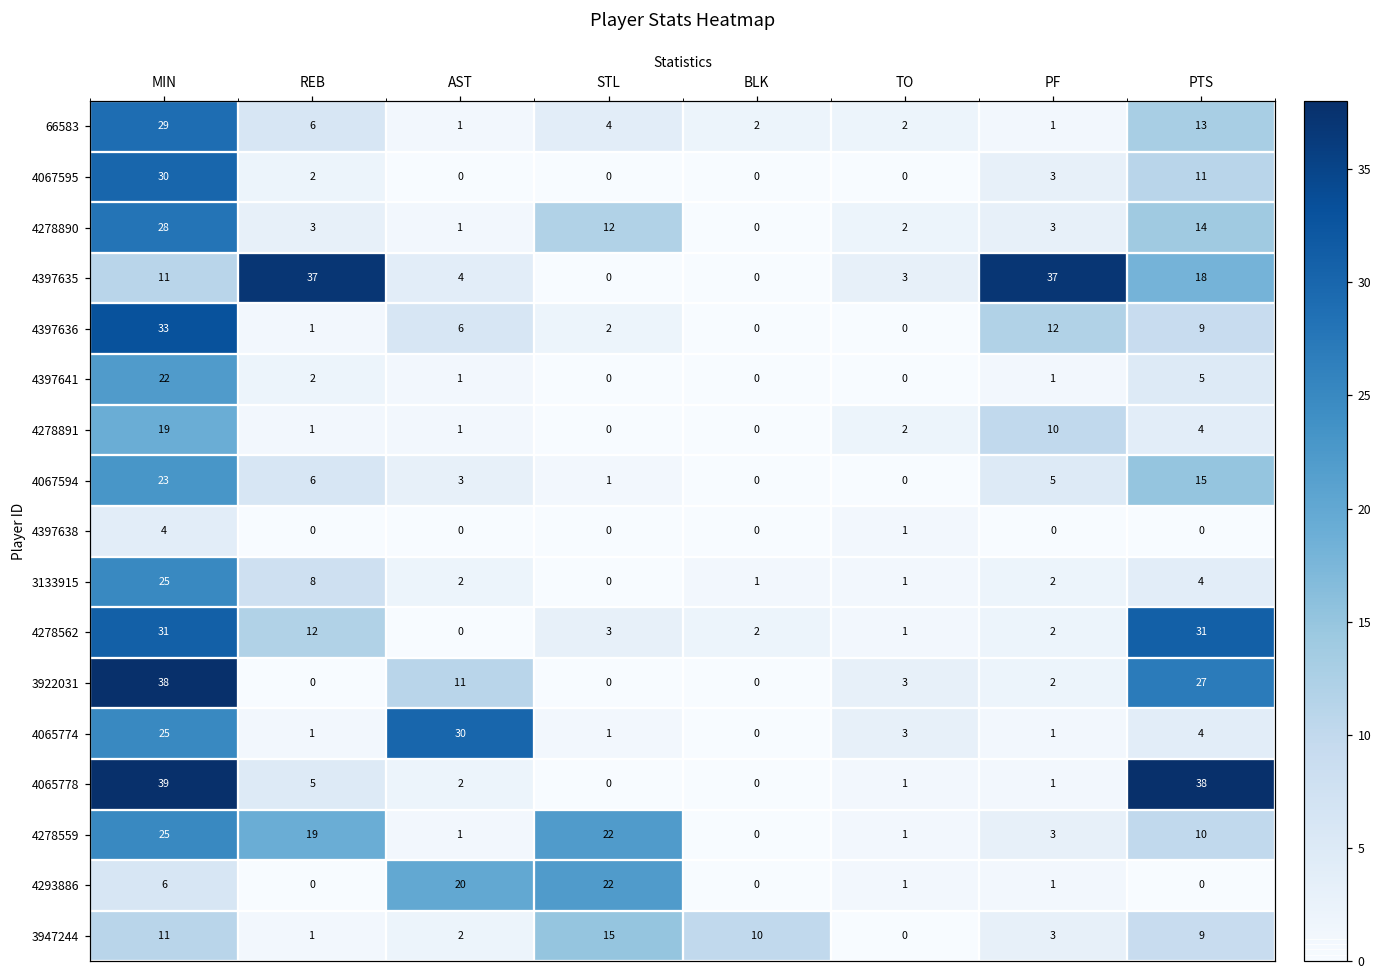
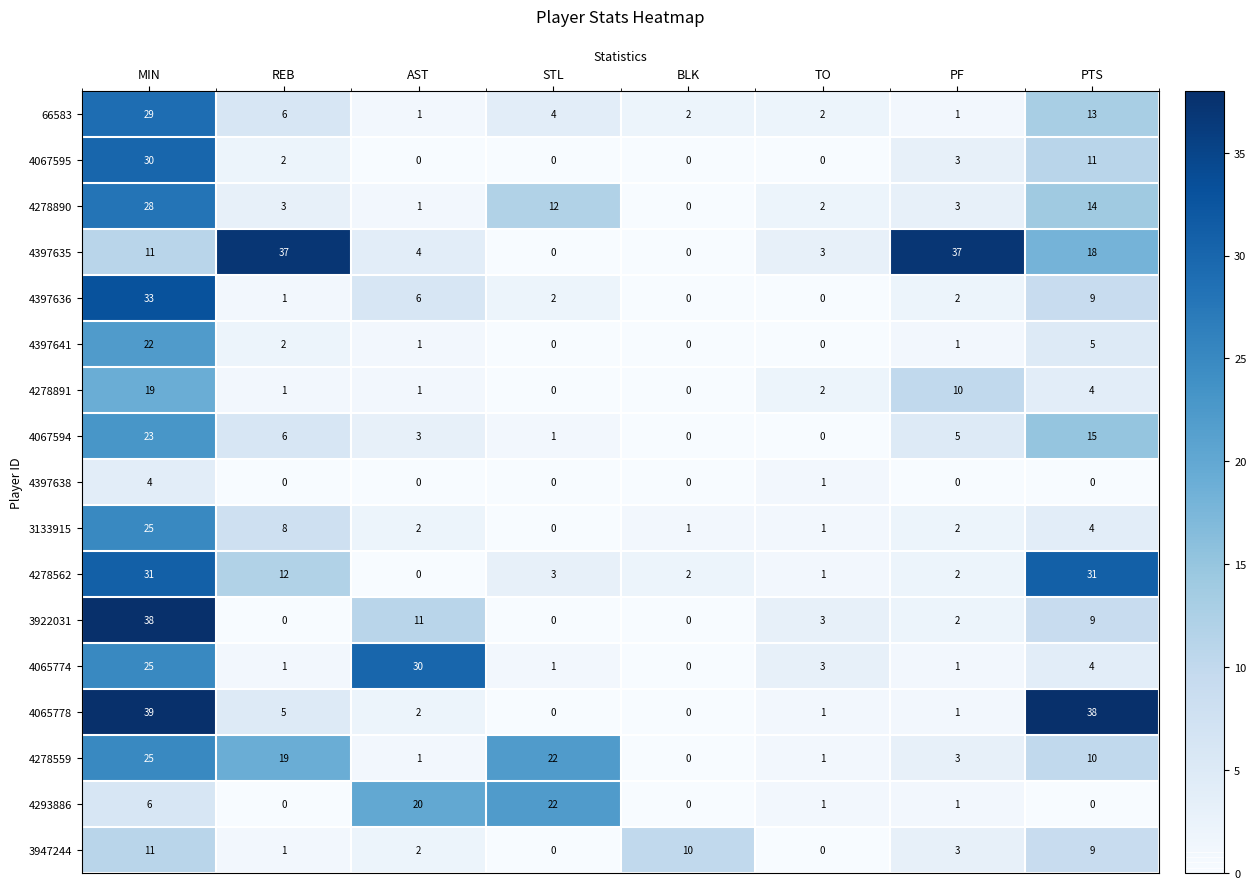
4397636, PF: 12 -> 2
3922031, PTS: 27 -> 9
3947244, STL: 15 -> 0
